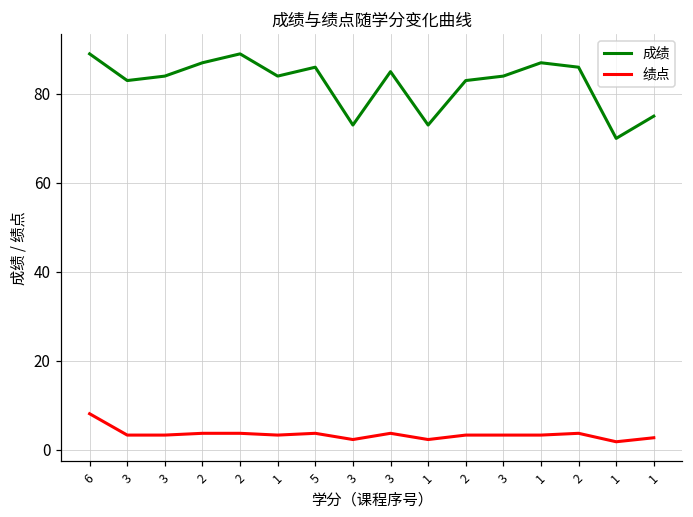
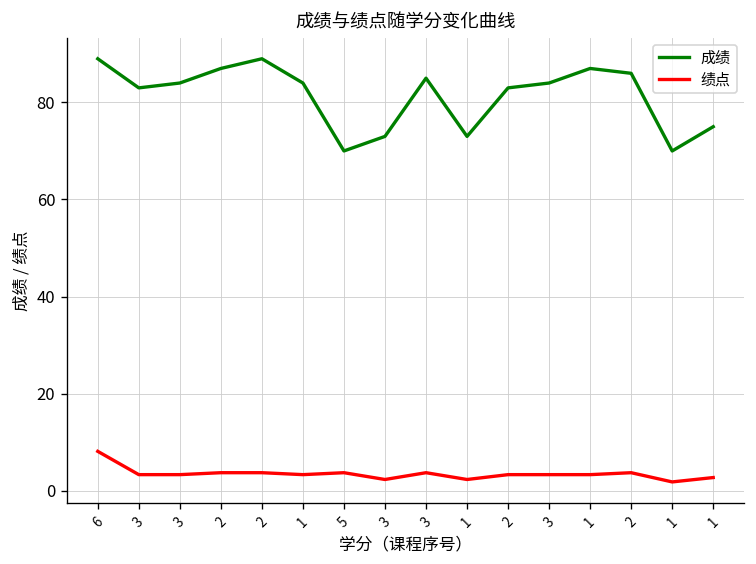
成绩, 5: 86 -> 70
